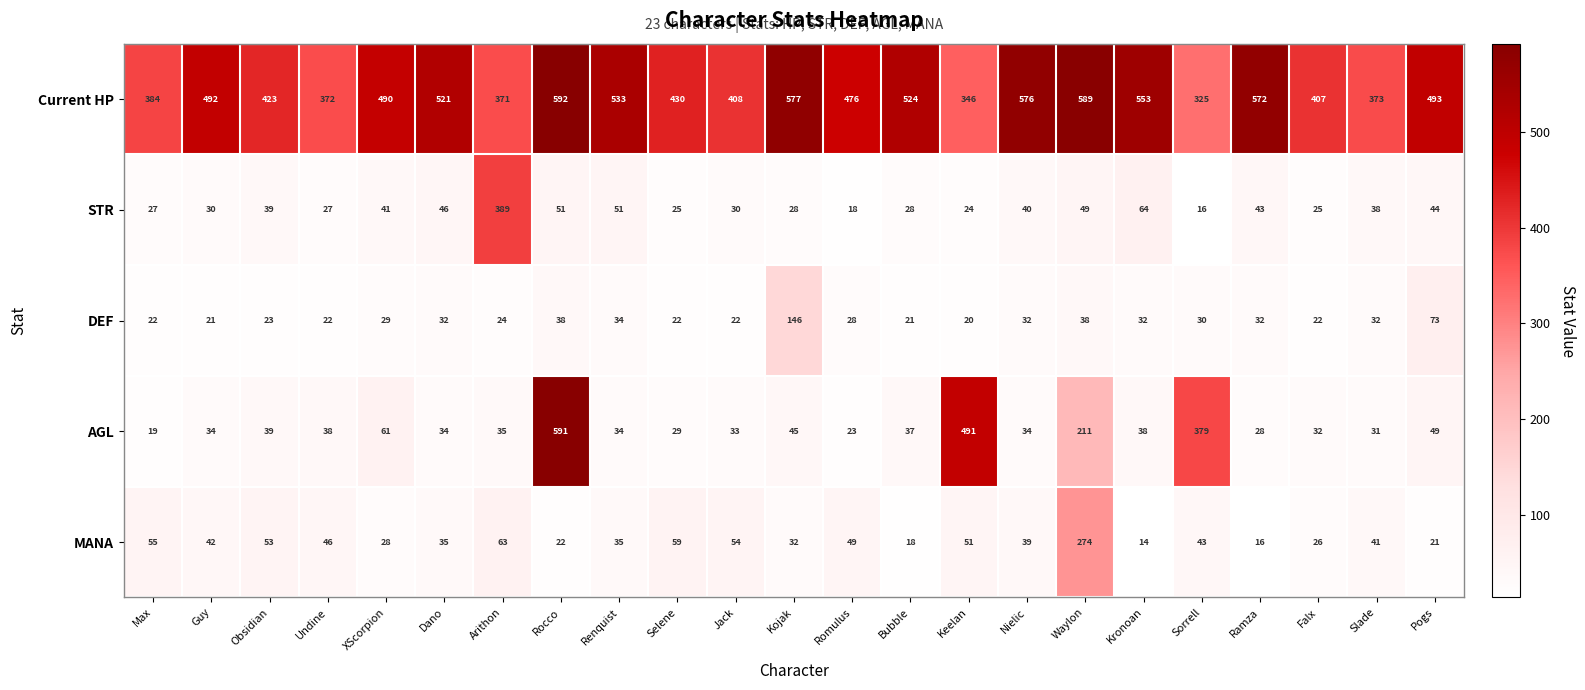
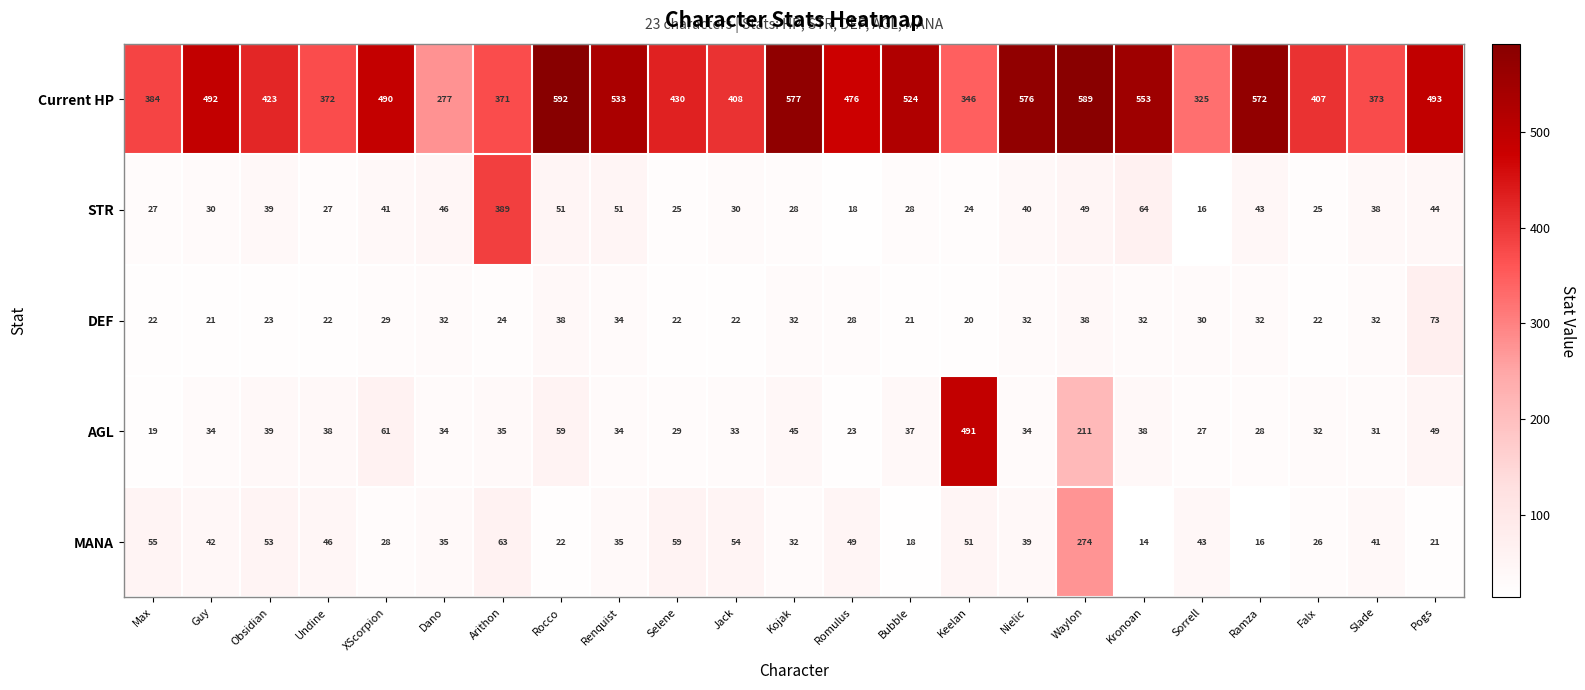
Current HP, Dano: 521 -> 277
DEF, Kojak: 146 -> 32
AGL, Rocco: 591 -> 59
AGL, Sorrell: 379 -> 27
